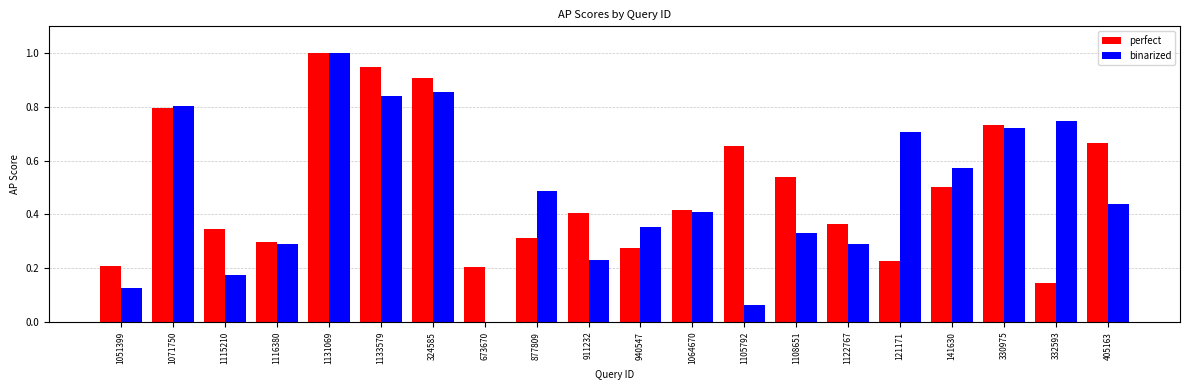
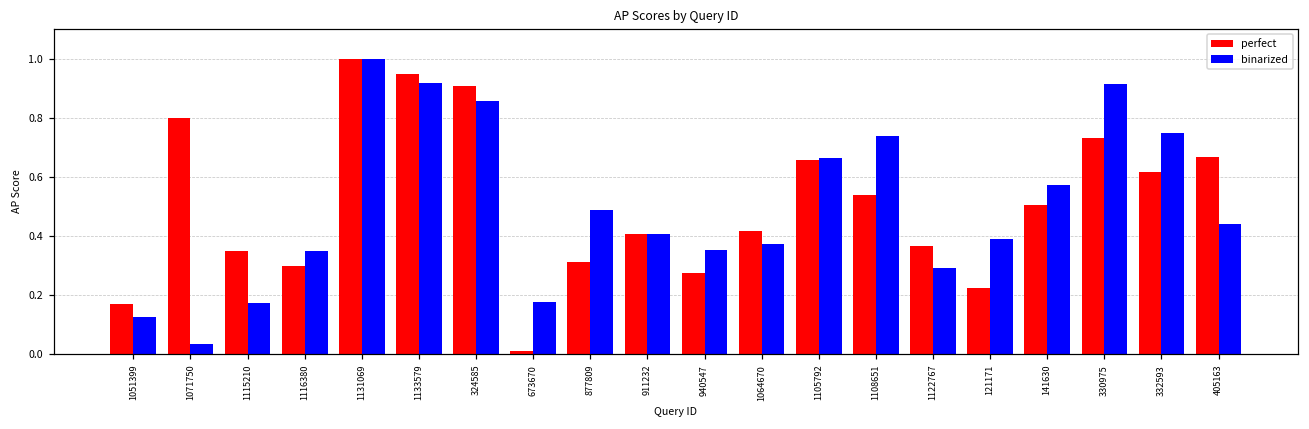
perfect, 1051399: 0.21 -> 0.17
binarized, 1071750: 0.80 -> 0.04
binarized, 1116380: 0.29 -> 0.35
binarized, 1133579: 0.84 -> 0.92
perfect, 673670: 0.21 -> 0.01
binarized, 673670: 0.00 -> 0.18
binarized, 911232: 0.23 -> 0.41
binarized, 1064670: 0.41 -> 0.37
binarized, 1105792: 0.06 -> 0.66
binarized, 1108651: 0.33 -> 0.74
binarized, 121171: 0.71 -> 0.39
binarized, 330975: 0.72 -> 0.92
perfect, 332593: 0.14 -> 0.62
